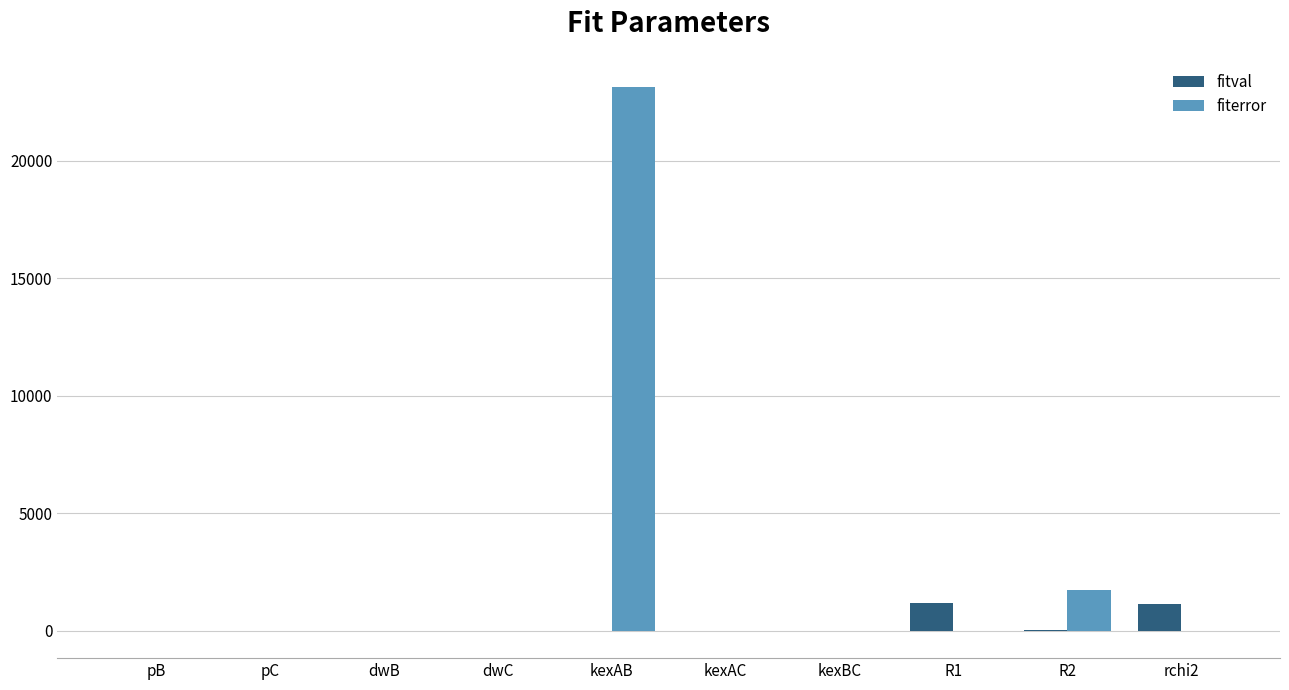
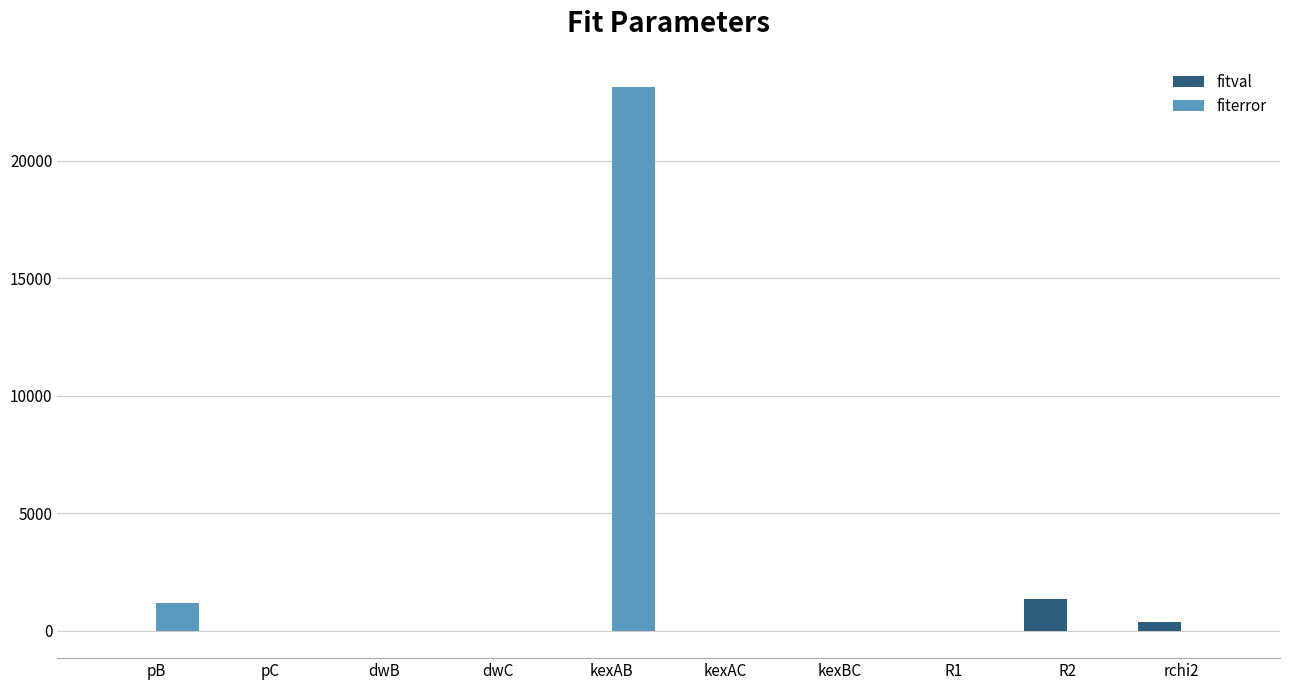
fiterror, pB: 0 -> 1200
fitval, R1: 1200 -> 0
fitval, R2: 100 -> 1300
fiterror, R2: 1700 -> 0
fitval, rchi2: 1100 -> 400
